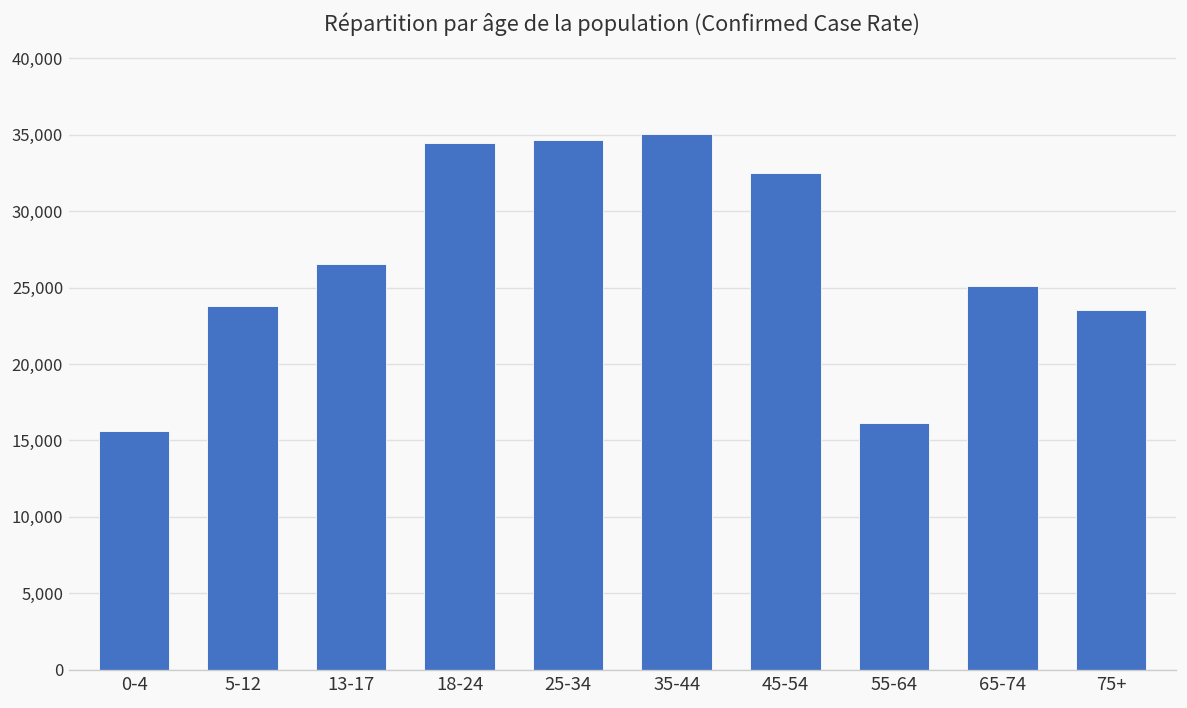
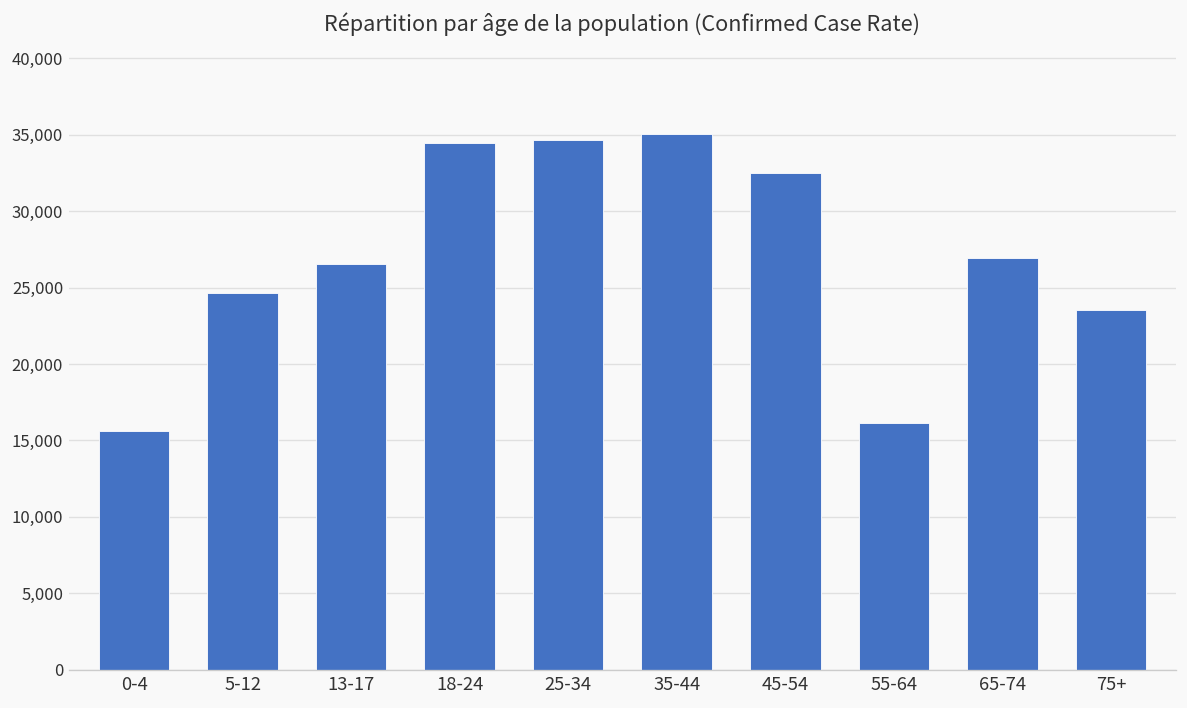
5-12: 23,800 -> 24,700
65-74: 25,100 -> 26,900
